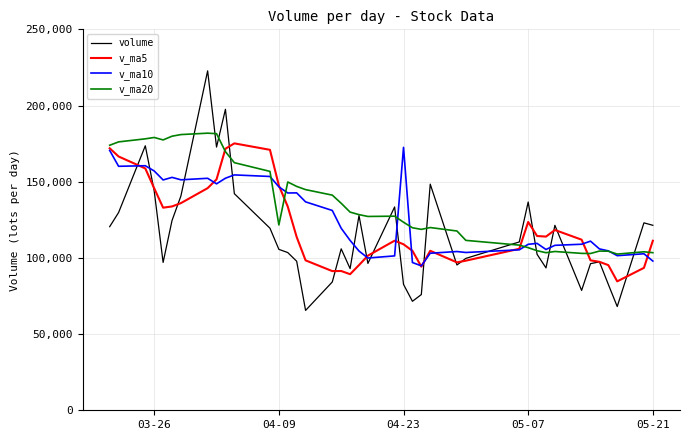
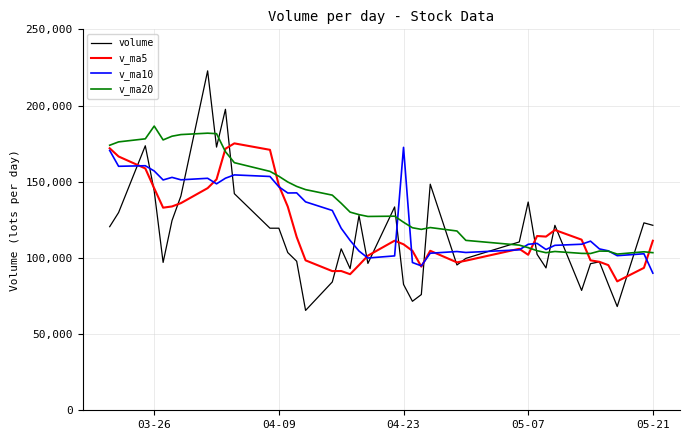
v_ma20, 03-26: 179,000 -> 187,000
volume, 04-09: 106,000 -> 119,000
v_ma20, 04-09: 122,000 -> 154,000
v_ma5, 05-07: 124,000 -> 102,000
v_ma10, 05-21: 98,000 -> 90,000
